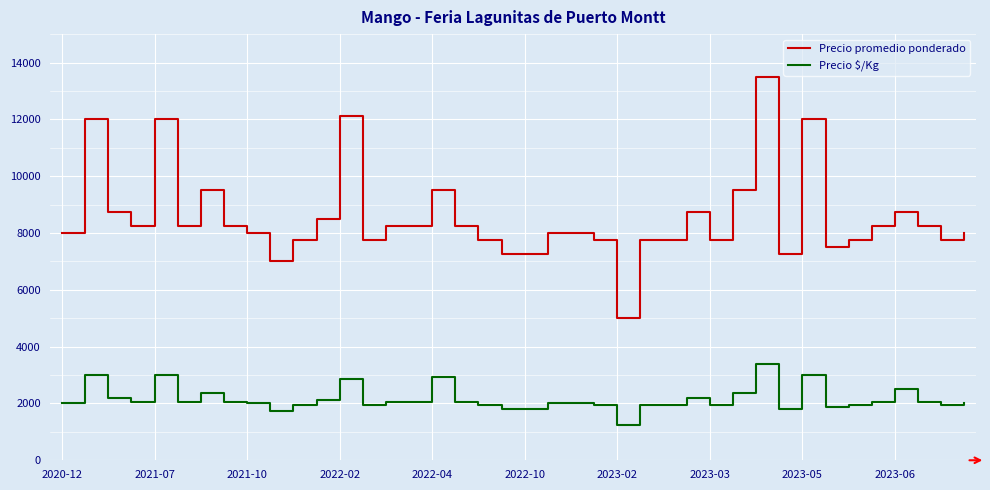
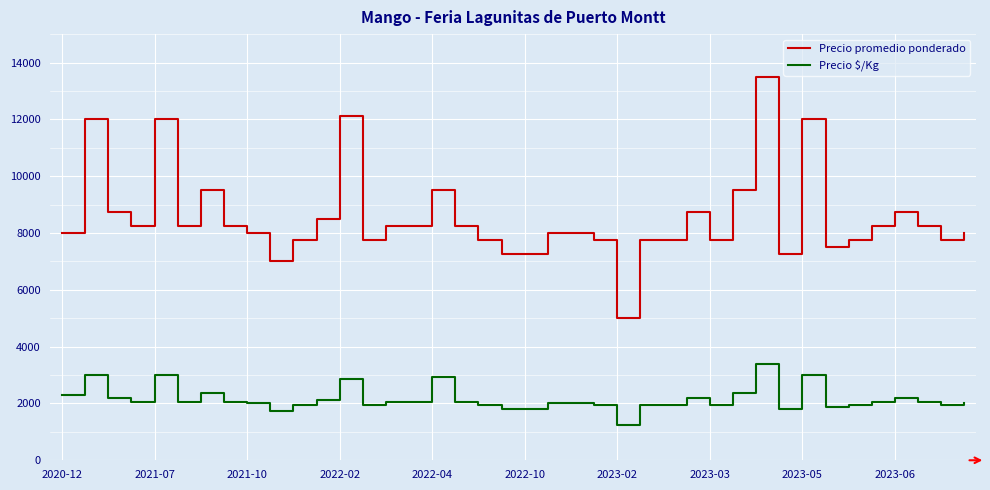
Precio $/Kg, 2020-12: 2000 -> 2300
Precio $/Kg, 2023-06: 2500 -> 2200
